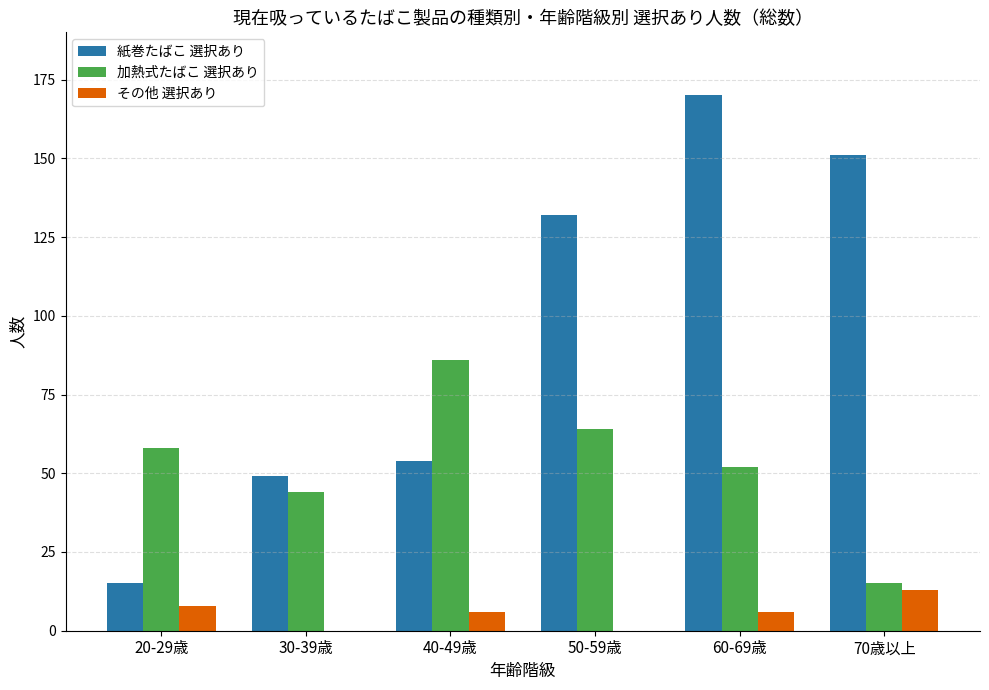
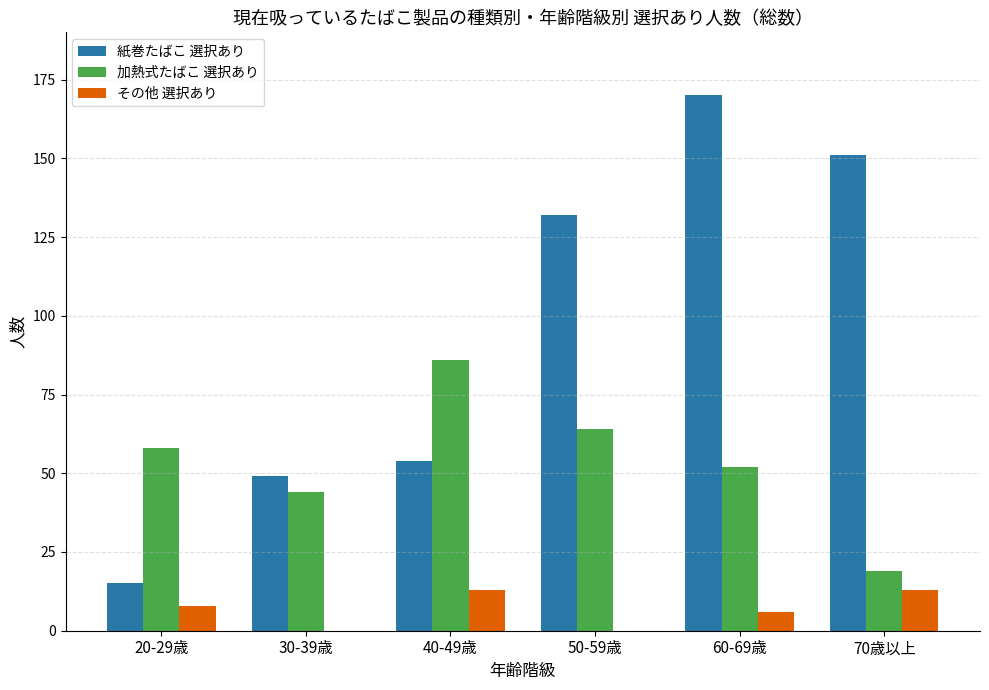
その他 選択あり, 40-49歳: 6 -> 13
加熱式たばこ 選択あり, 70歳以上: 15 -> 19
